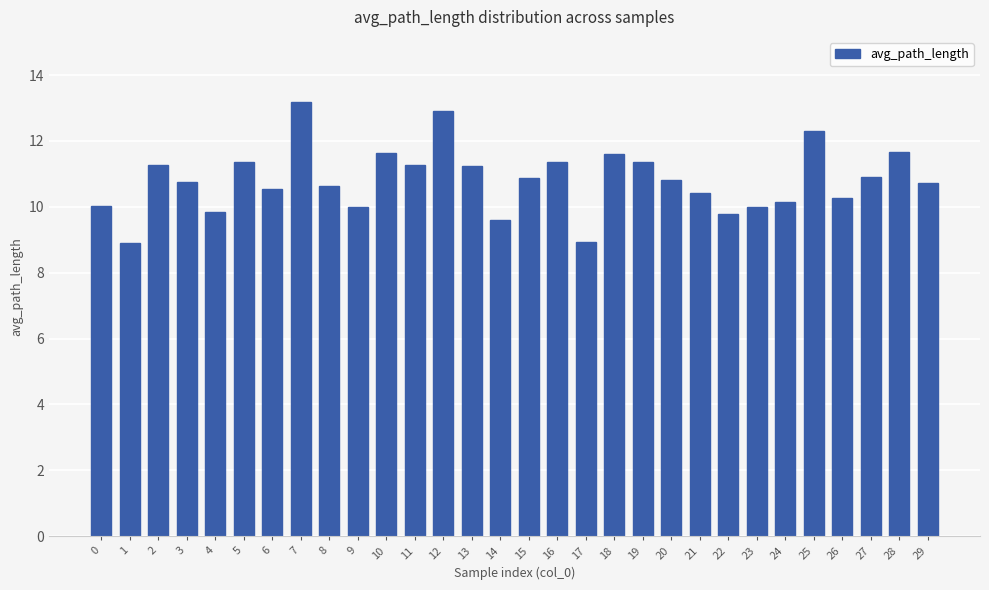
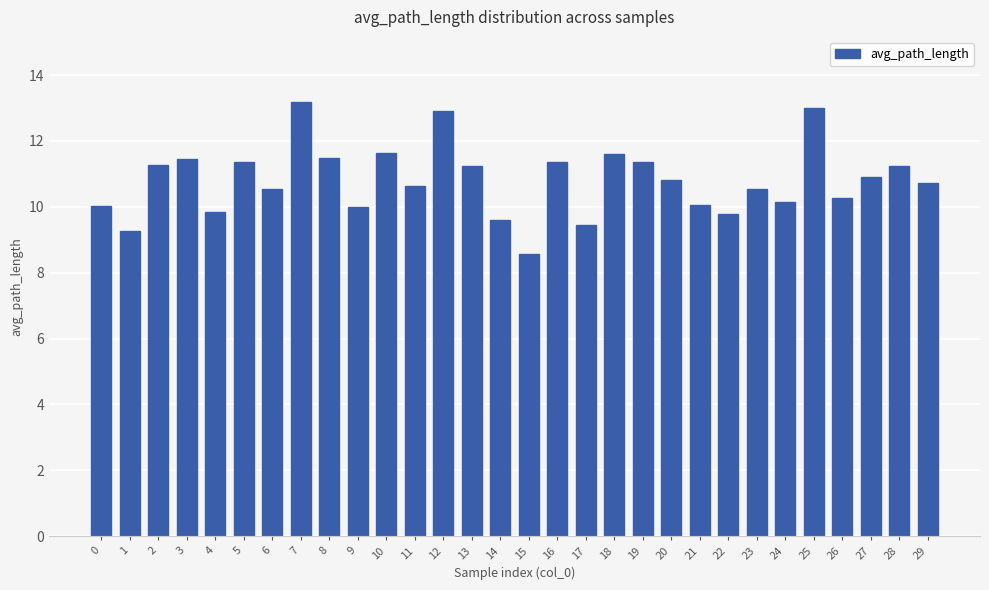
1: 8.9 -> 9.3
3: 10.8 -> 11.5
8: 10.6 -> 11.5
11: 11.3 -> 10.6
15: 10.9 -> 8.6
17: 8.9 -> 9.4
21: 10.4 -> 10.0
23: 10.0 -> 10.6
25: 12.3 -> 13.0
28: 11.7 -> 11.2
